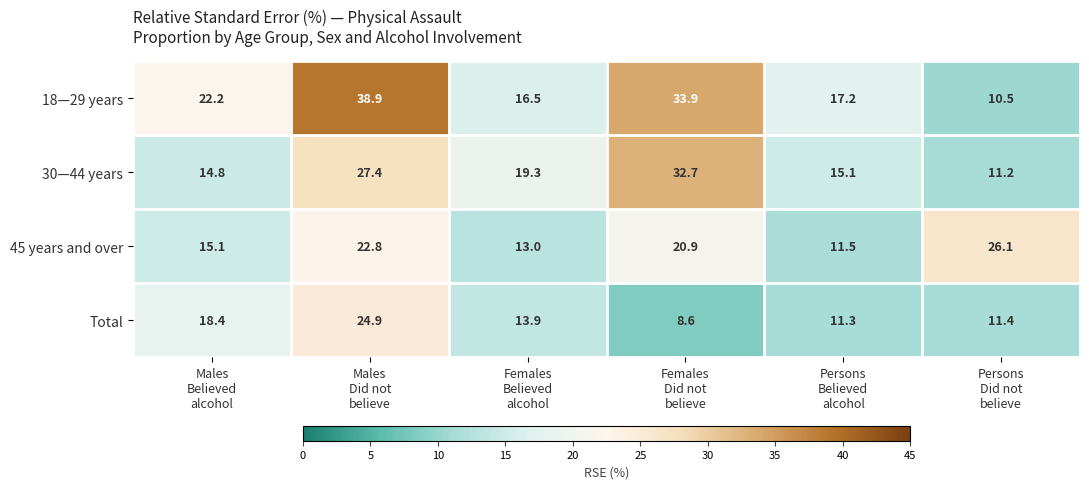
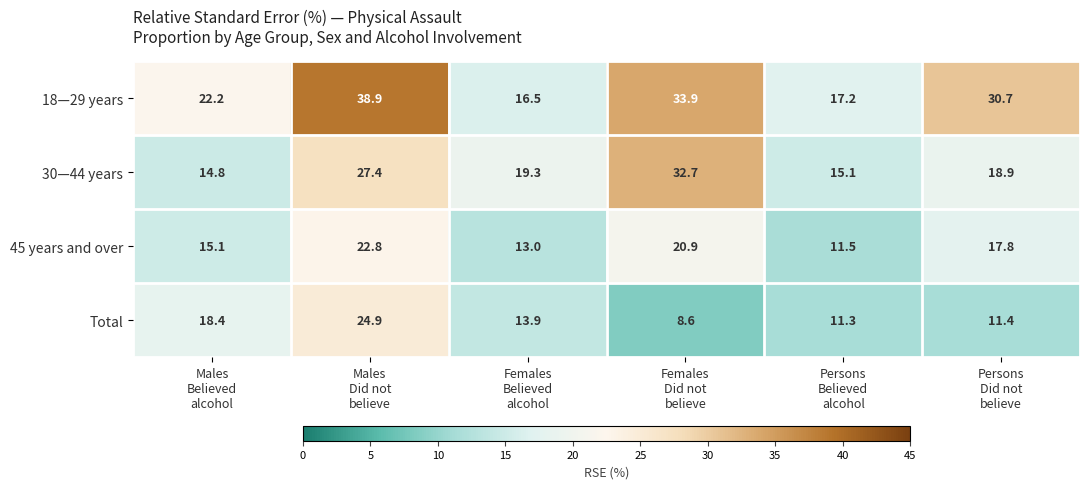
18—29 years, Persons Did not believe: 10.5 -> 30.7
30—44 years, Persons Did not believe: 11.2 -> 18.9
45 years and over, Persons Did not believe: 26.1 -> 17.8
